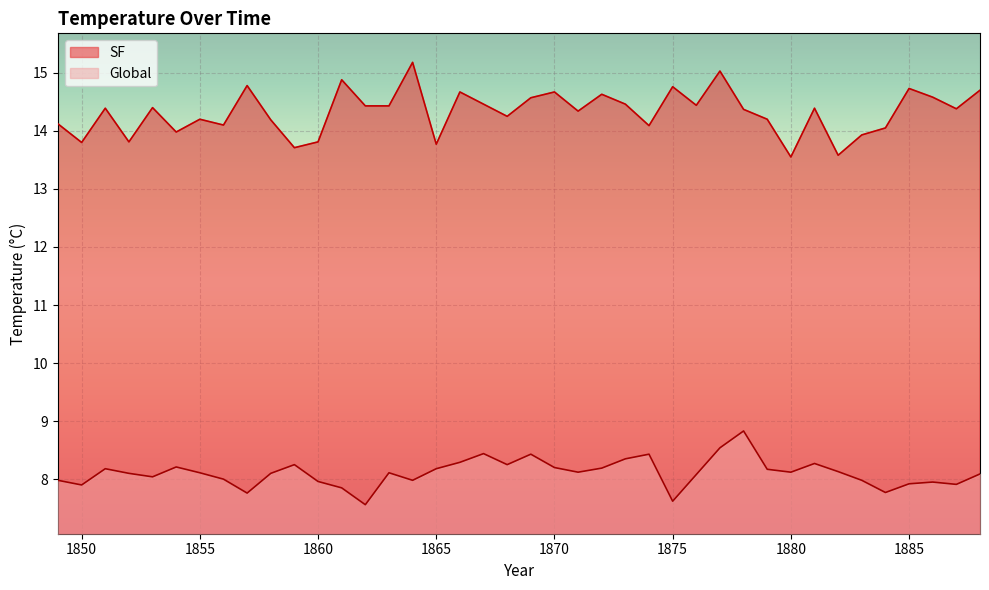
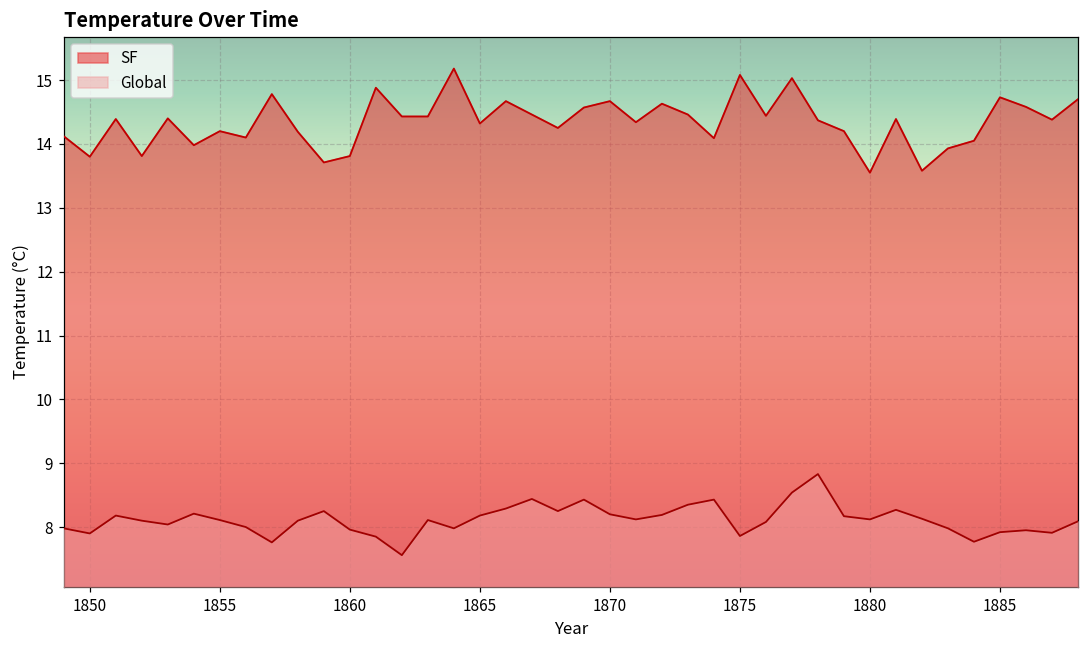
SF, 1865: 13.8 -> 14.3
SF, 1875: 14.8 -> 15.1
Global, 1875: 7.6 -> 7.9
